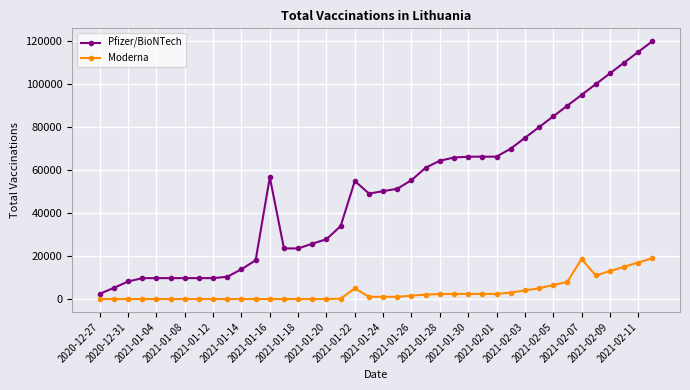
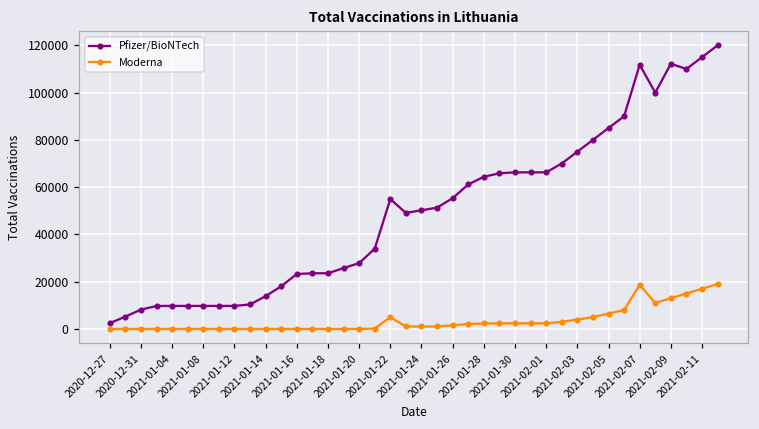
Pfizer/BioNTech, 2021-01-16: 57000 -> 23000
Pfizer/BioNTech, 2021-02-07: 95000 -> 112000
Pfizer/BioNTech, 2021-02-09: 105000 -> 112000
